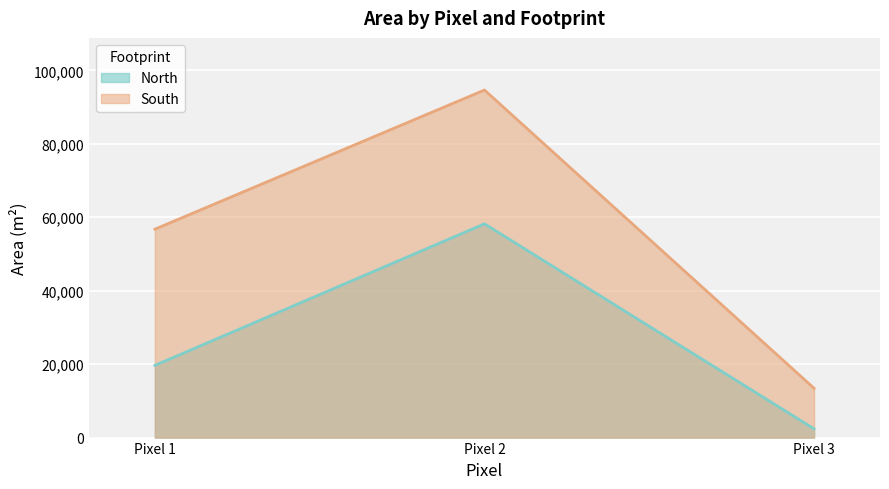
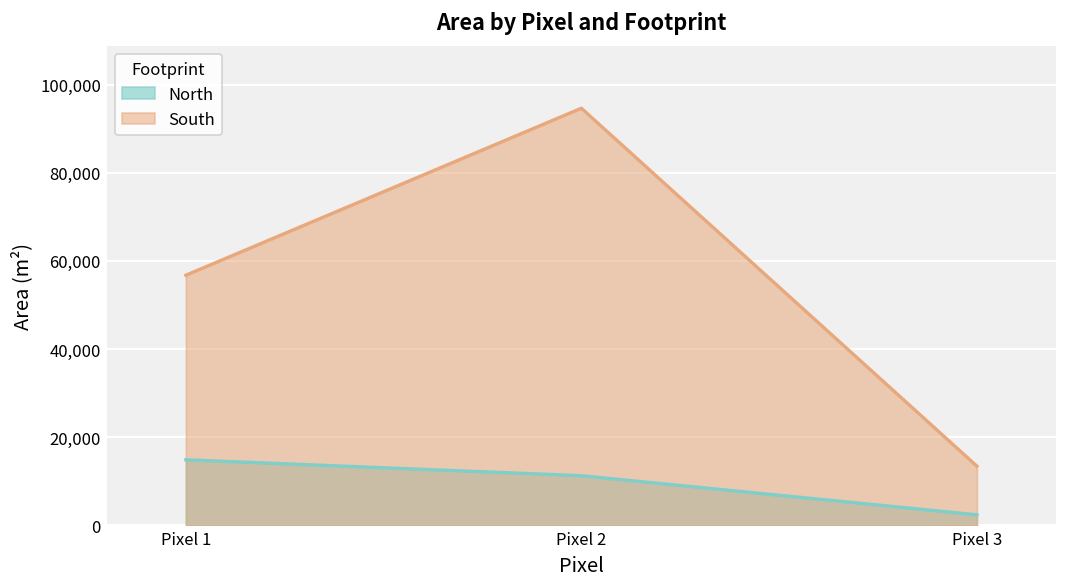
North, Pixel 1: 20,000 -> 15,000
North, Pixel 2: 58,000 -> 11,000
